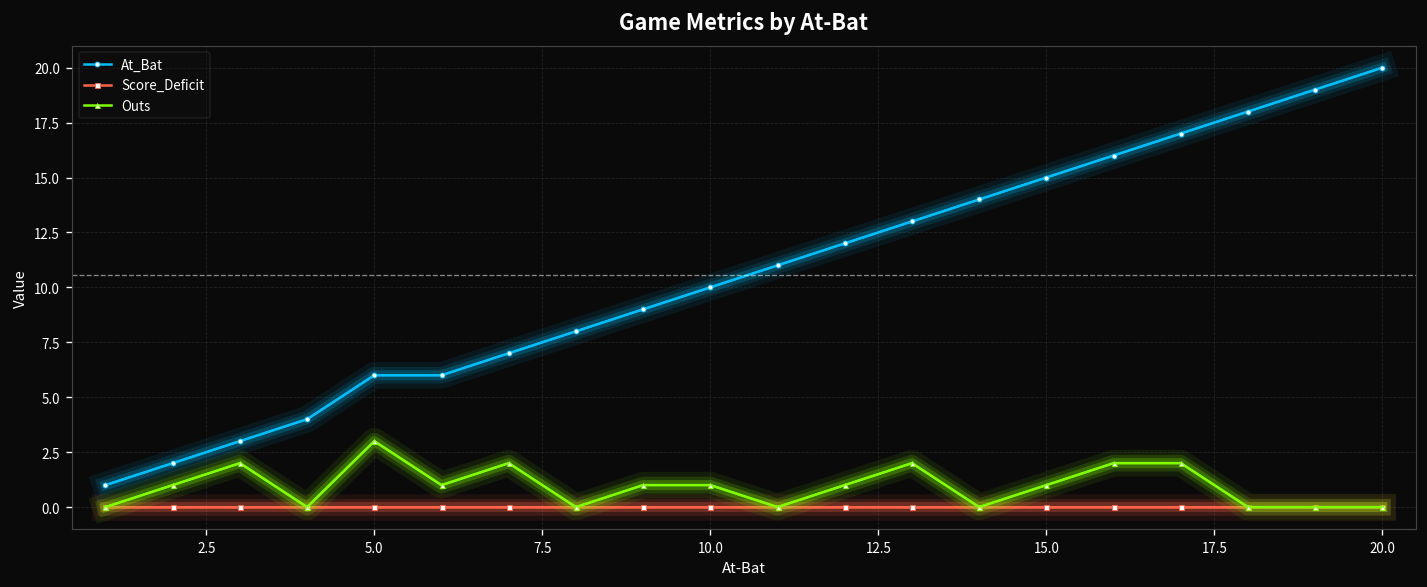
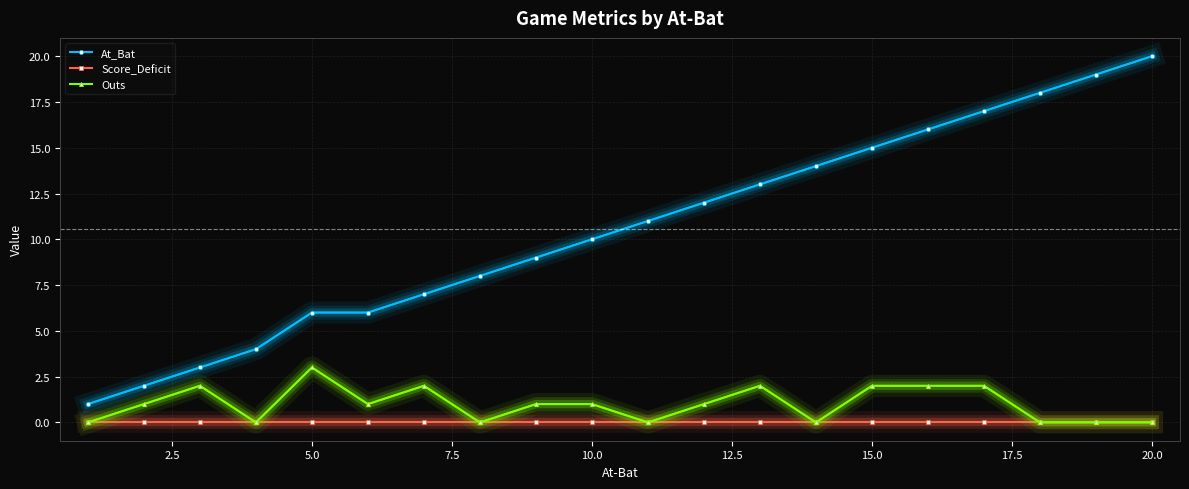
Outs, 15.0: 1 -> 2
